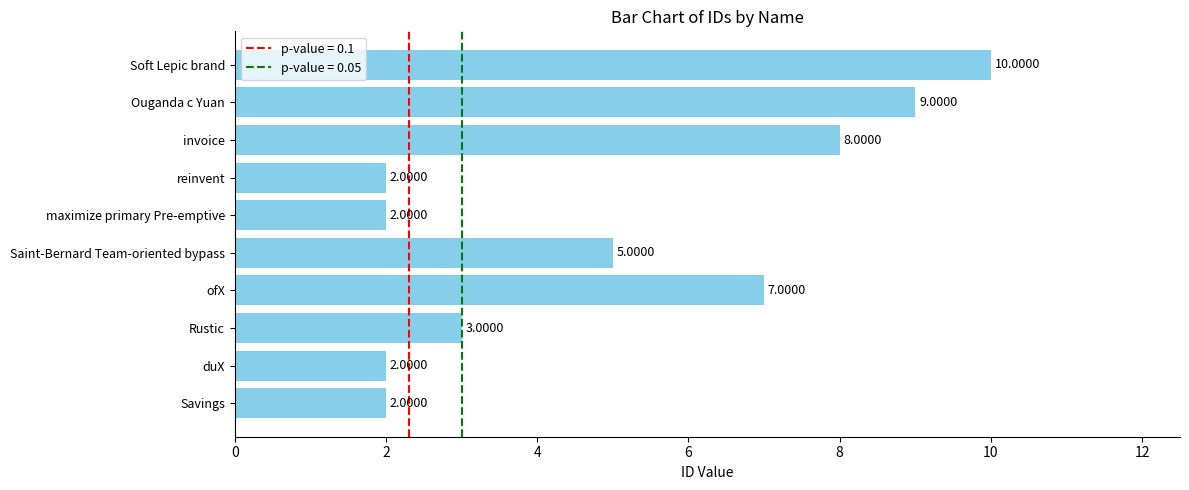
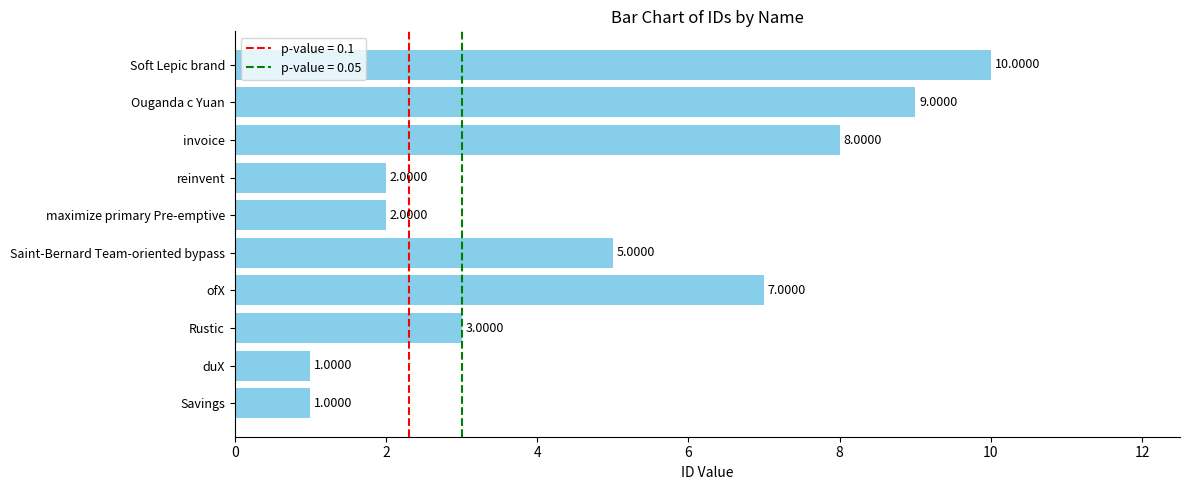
duX: 2.0000 -> 1.0000
Savings: 2.0000 -> 1.0000
